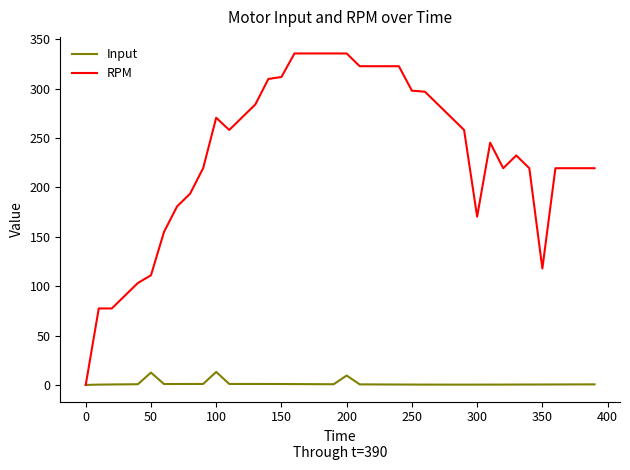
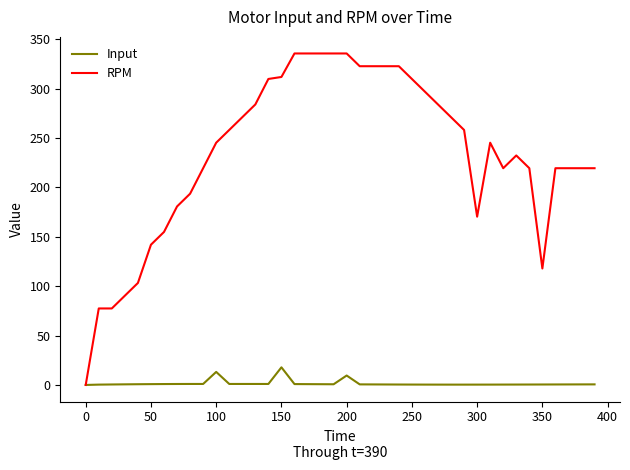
Input, 50: 10 -> 0
RPM, 50: 110 -> 140
RPM, 100: 270 -> 250
Input, 150: 0 -> 20
RPM, 250: 300 -> 310
